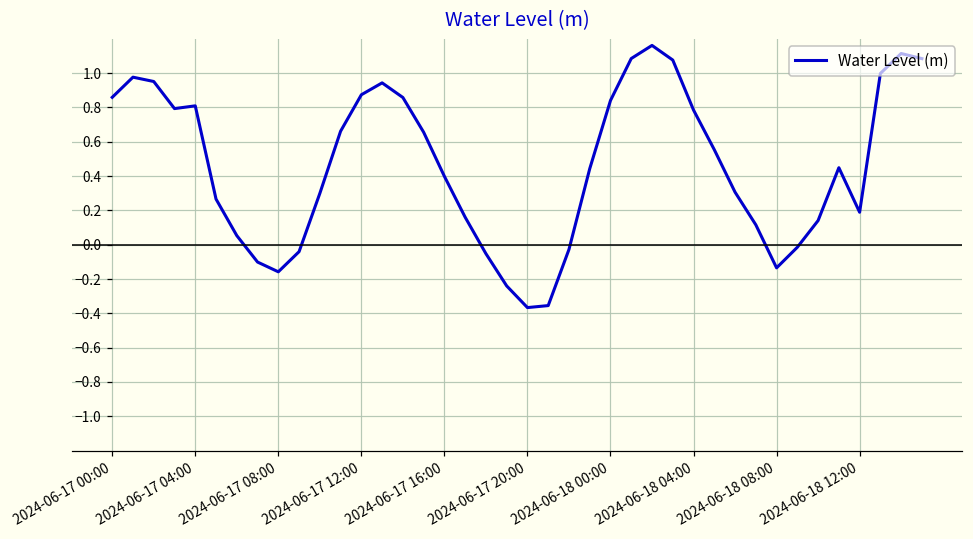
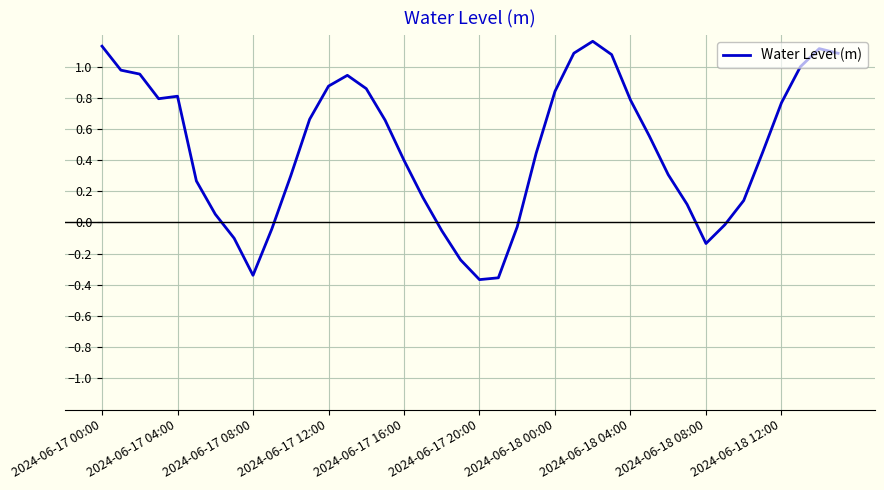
2024-06-17 00:00: 0.86 -> 1.13
2024-06-17 08:00: -0.16 -> -0.34
2024-06-18 12:00: 0.19 -> 0.77
